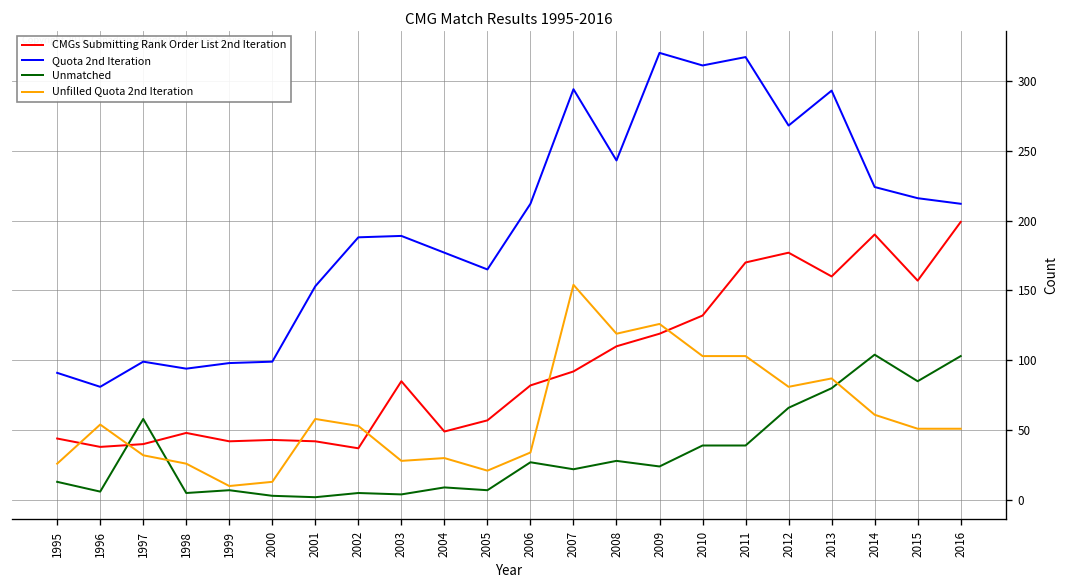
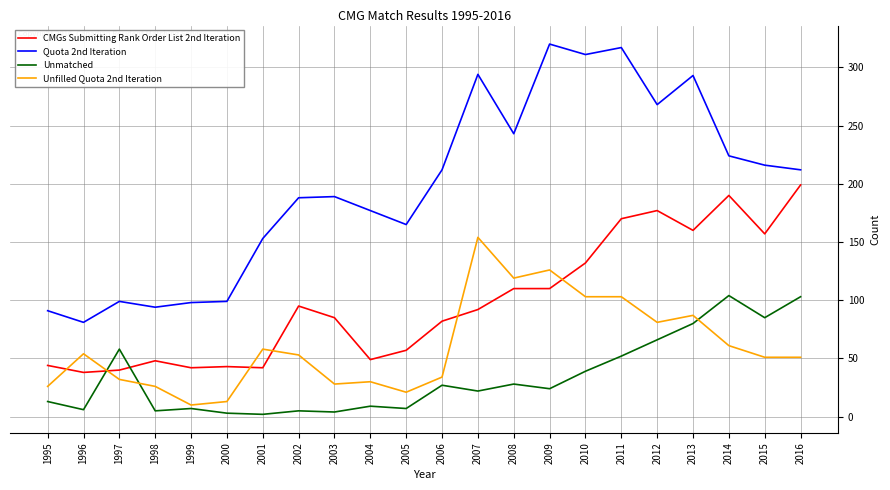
CMGs Submitting Rank Order List 2nd Iteration, 2002: 37 -> 95
CMGs Submitting Rank Order List 2nd Iteration, 2009: 119 -> 110
Unmatched, 2011: 39 -> 52
